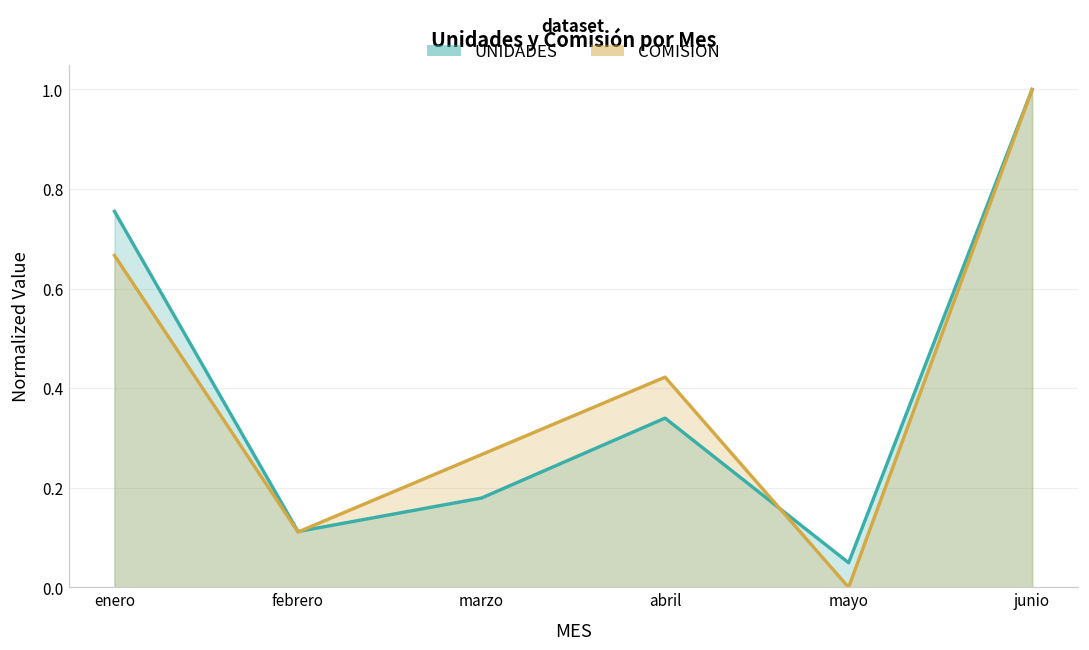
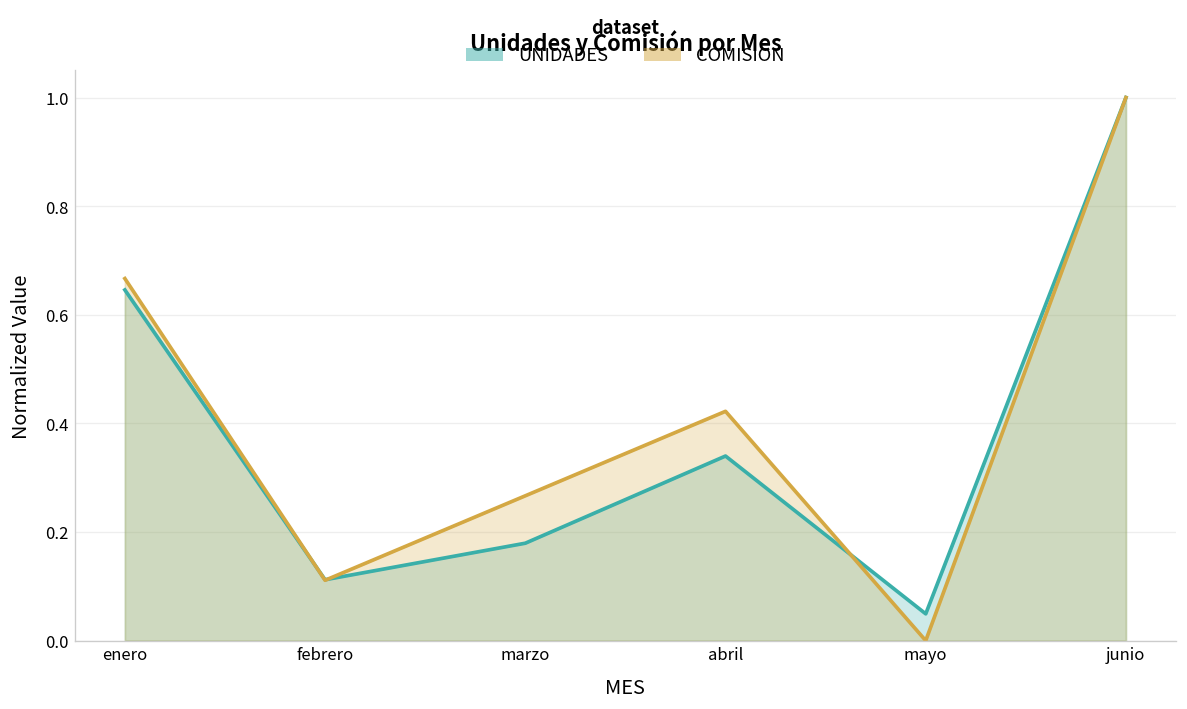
UNIDADES, enero: 0.76 -> 0.65
